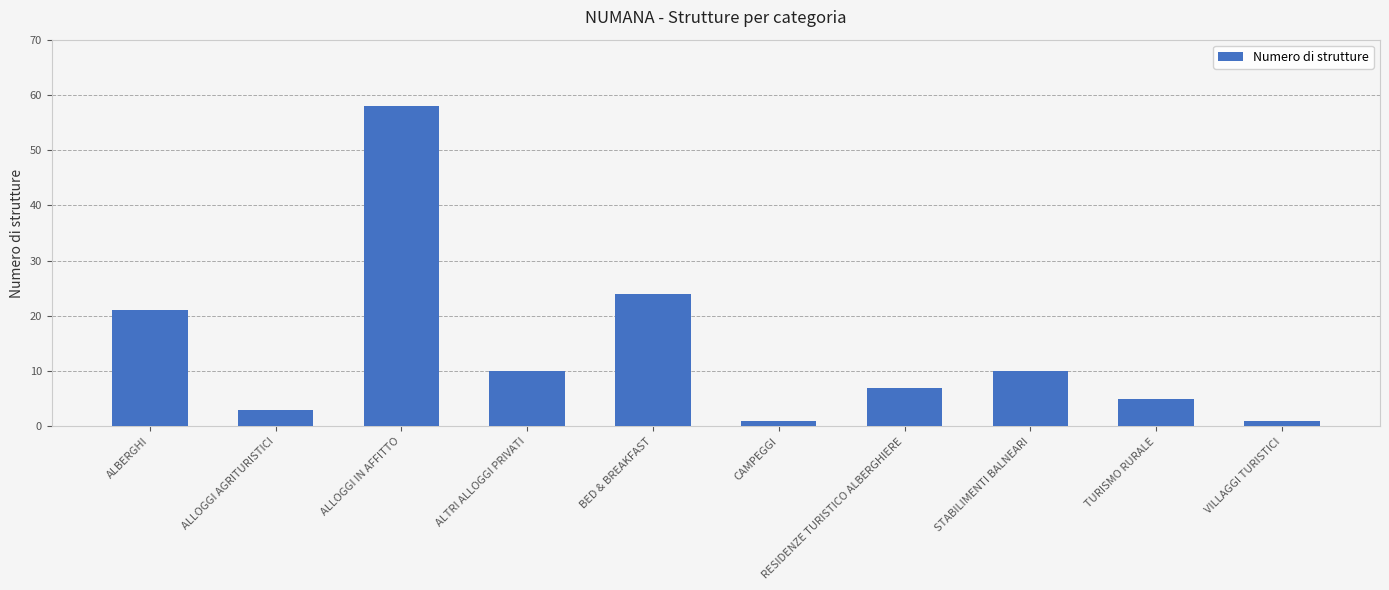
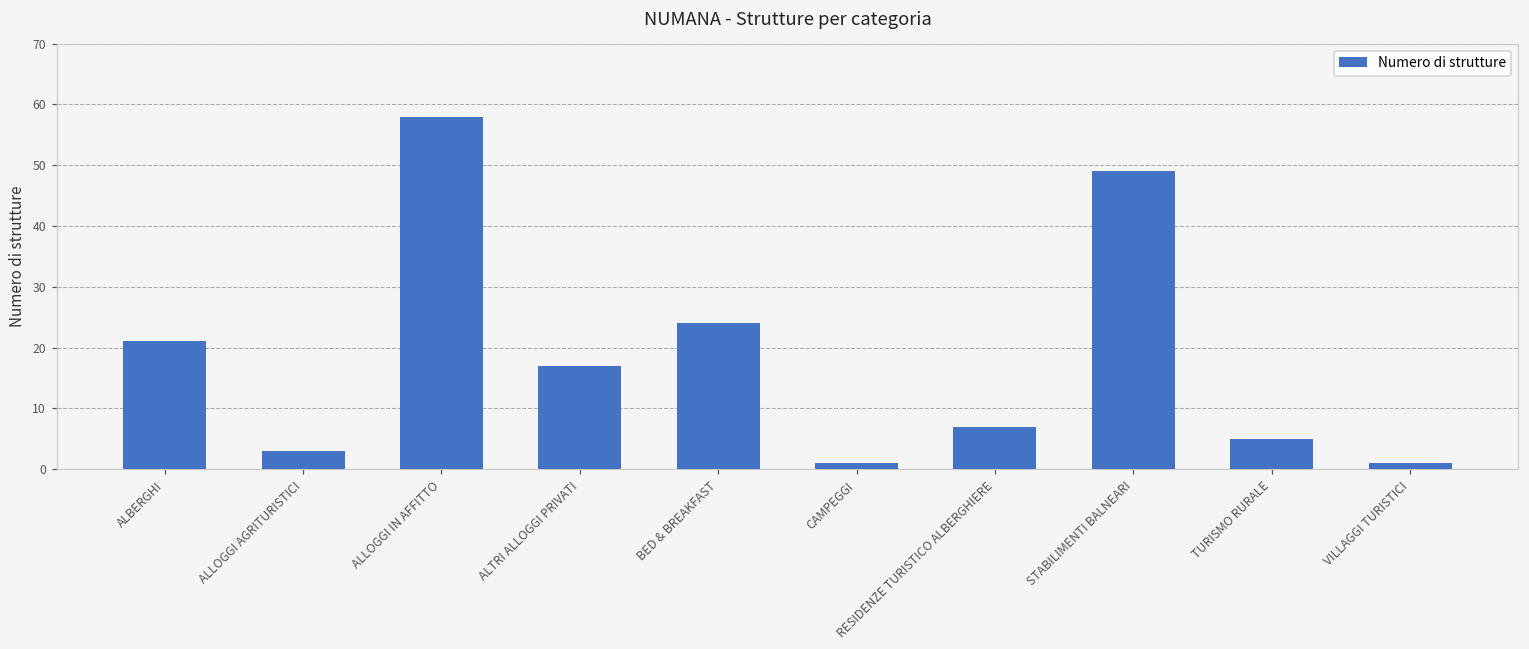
ALTRI ALLOGGI PRIVATI: 10 -> 17
STABILIMENTI BALNEARI: 10 -> 49
